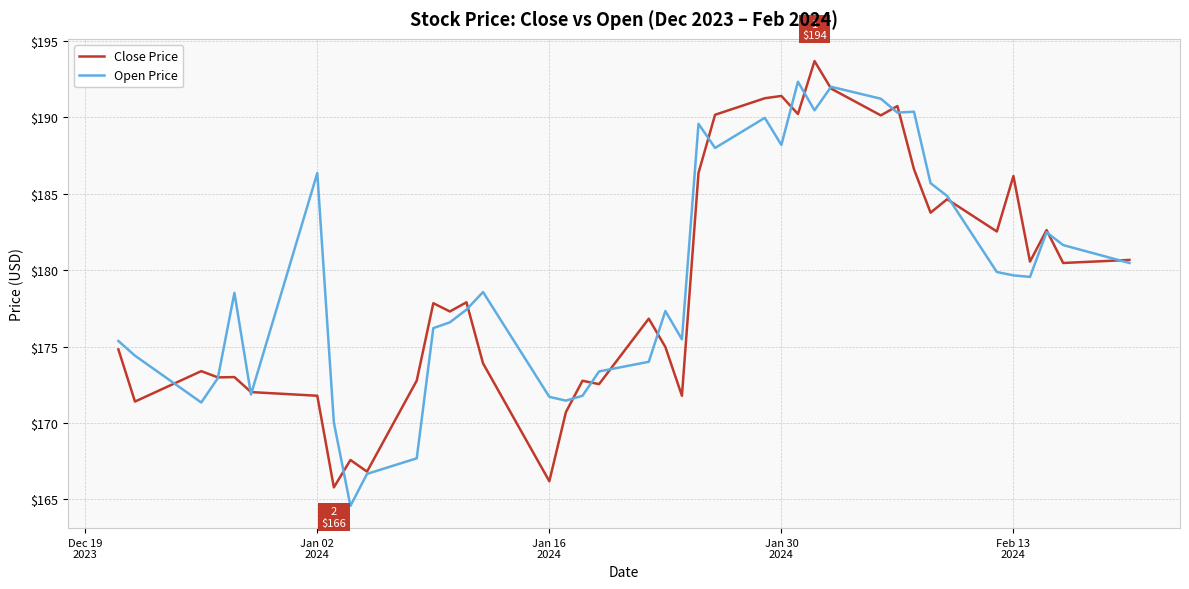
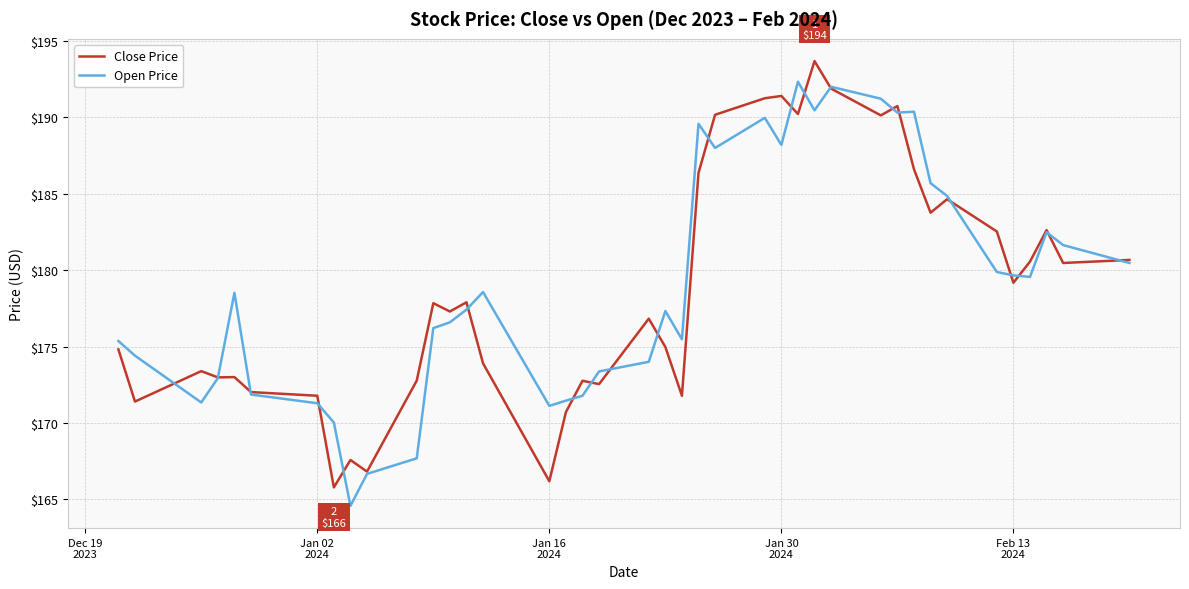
Open Price, Jan 02 2024: $186.3 -> $171.3
Open Price, Jan 16 2024: $171.7 -> $171.1
Close Price, Feb 13 2024: $186.1 -> $179.2
